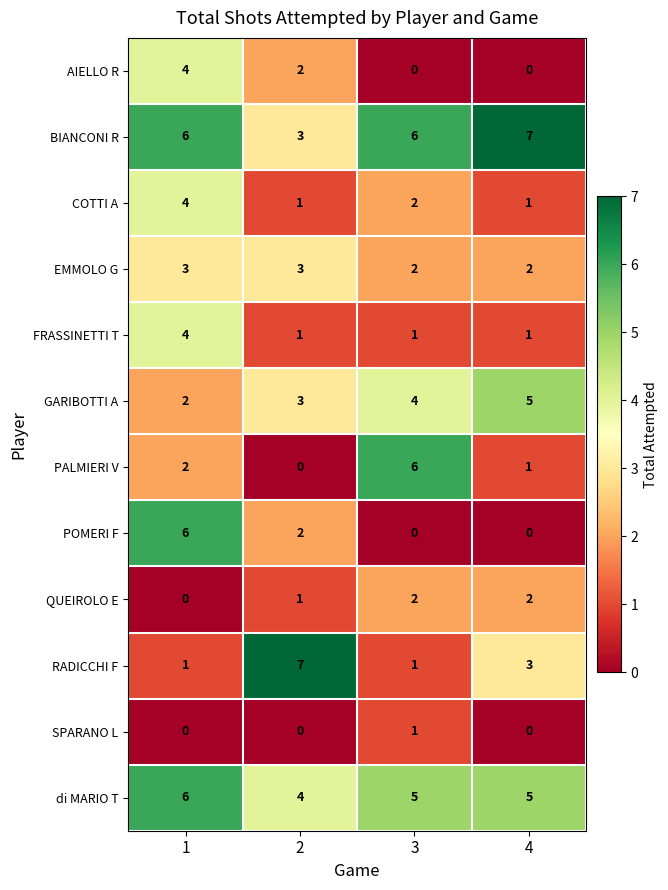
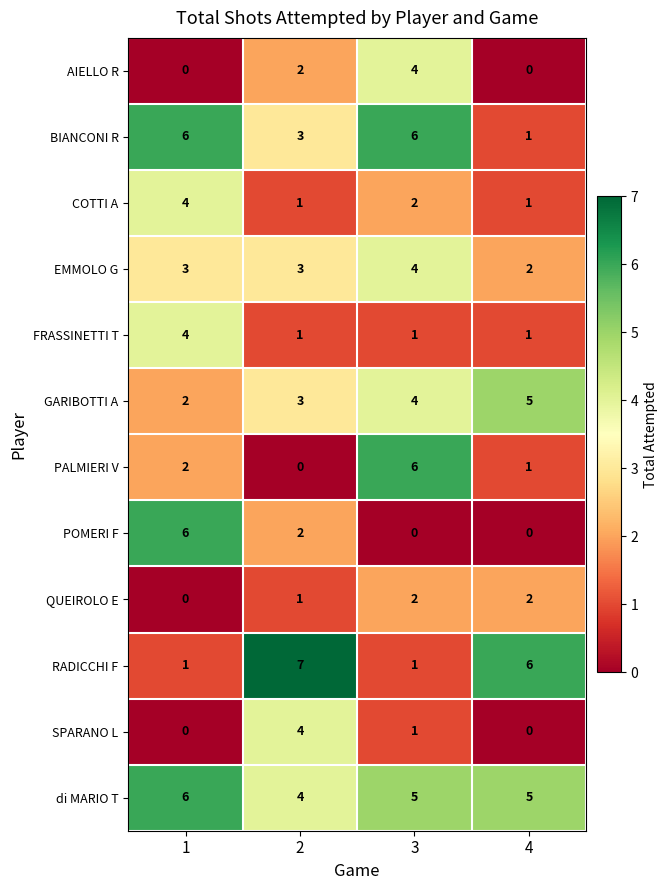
AIELLO R, 1: 4 -> 0
AIELLO R, 3: 0 -> 4
BIANCONI R, 4: 7 -> 1
EMMOLO G, 3: 2 -> 4
RADICCHI F, 4: 3 -> 6
SPARANO L, 2: 0 -> 4
